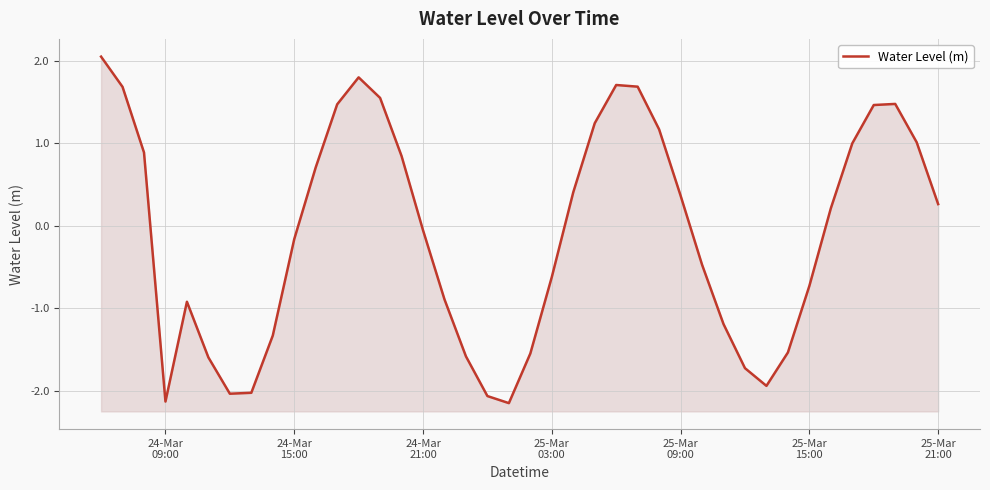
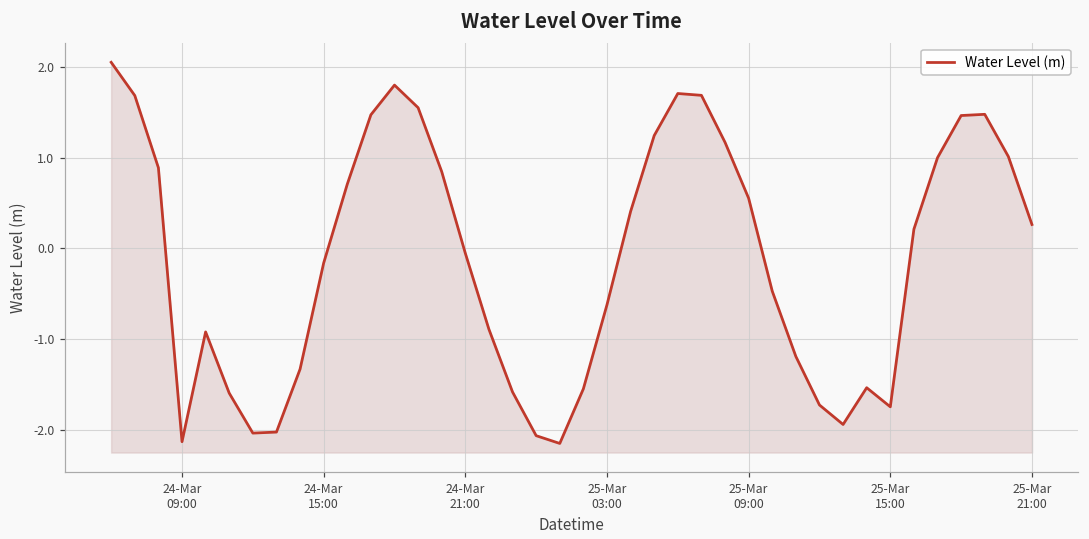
25-Mar 09:00: 0.4 -> 0.6
25-Mar 15:00: -0.7 -> -1.7
